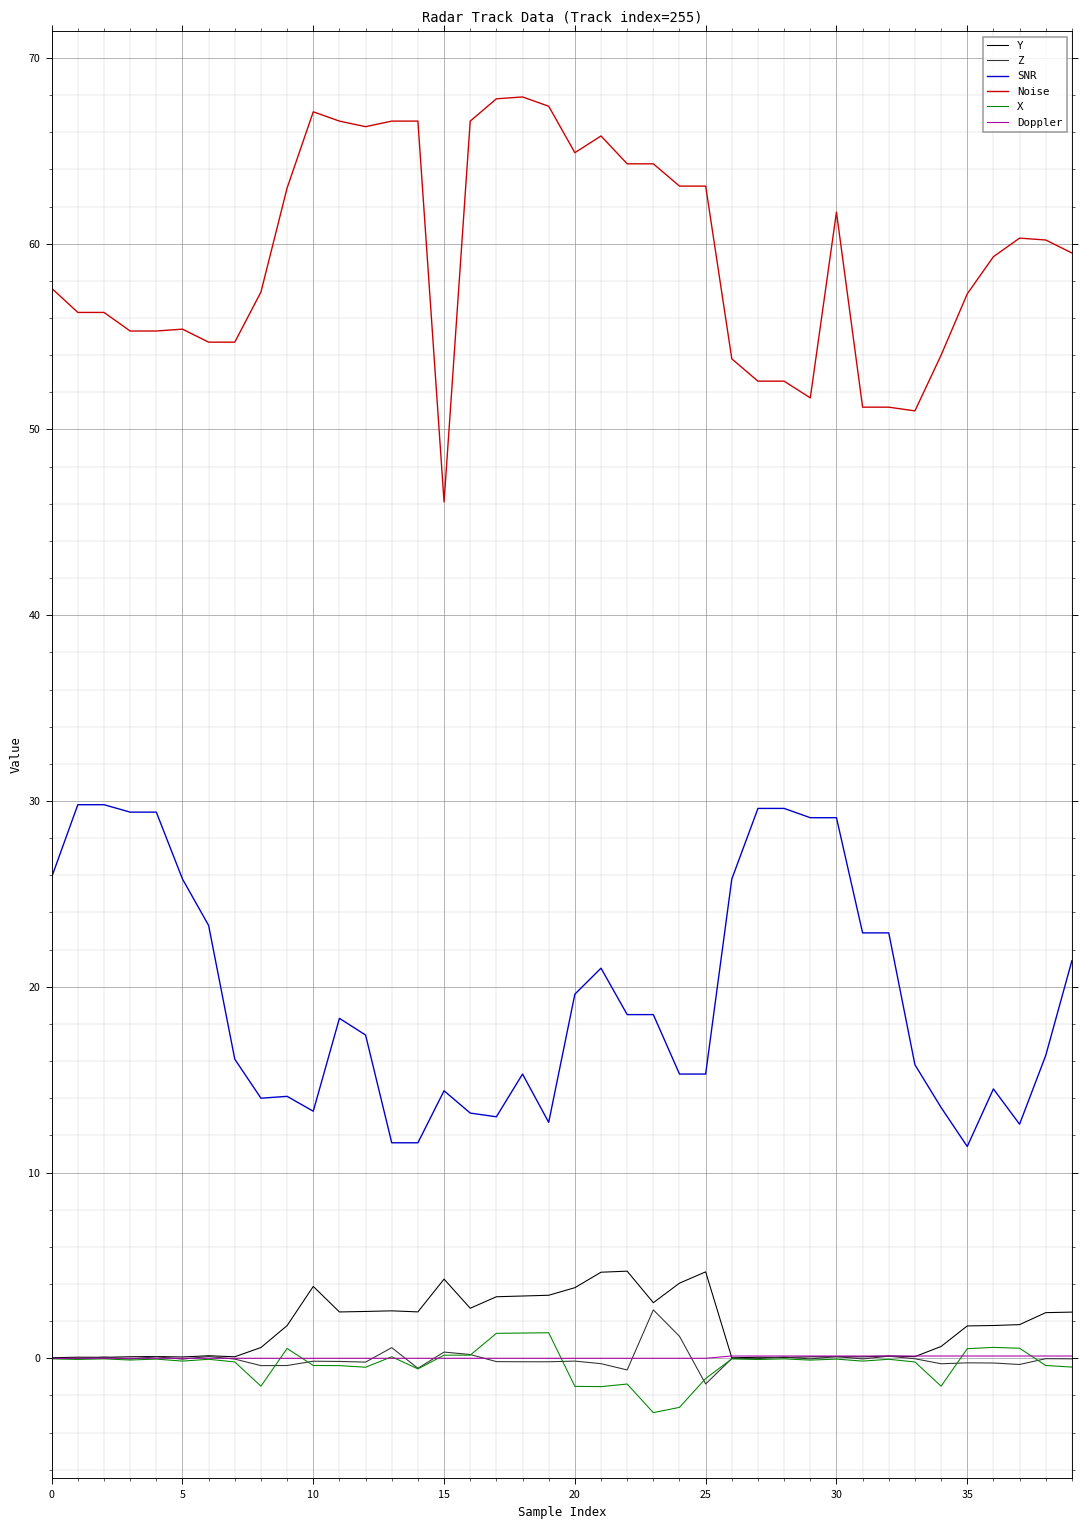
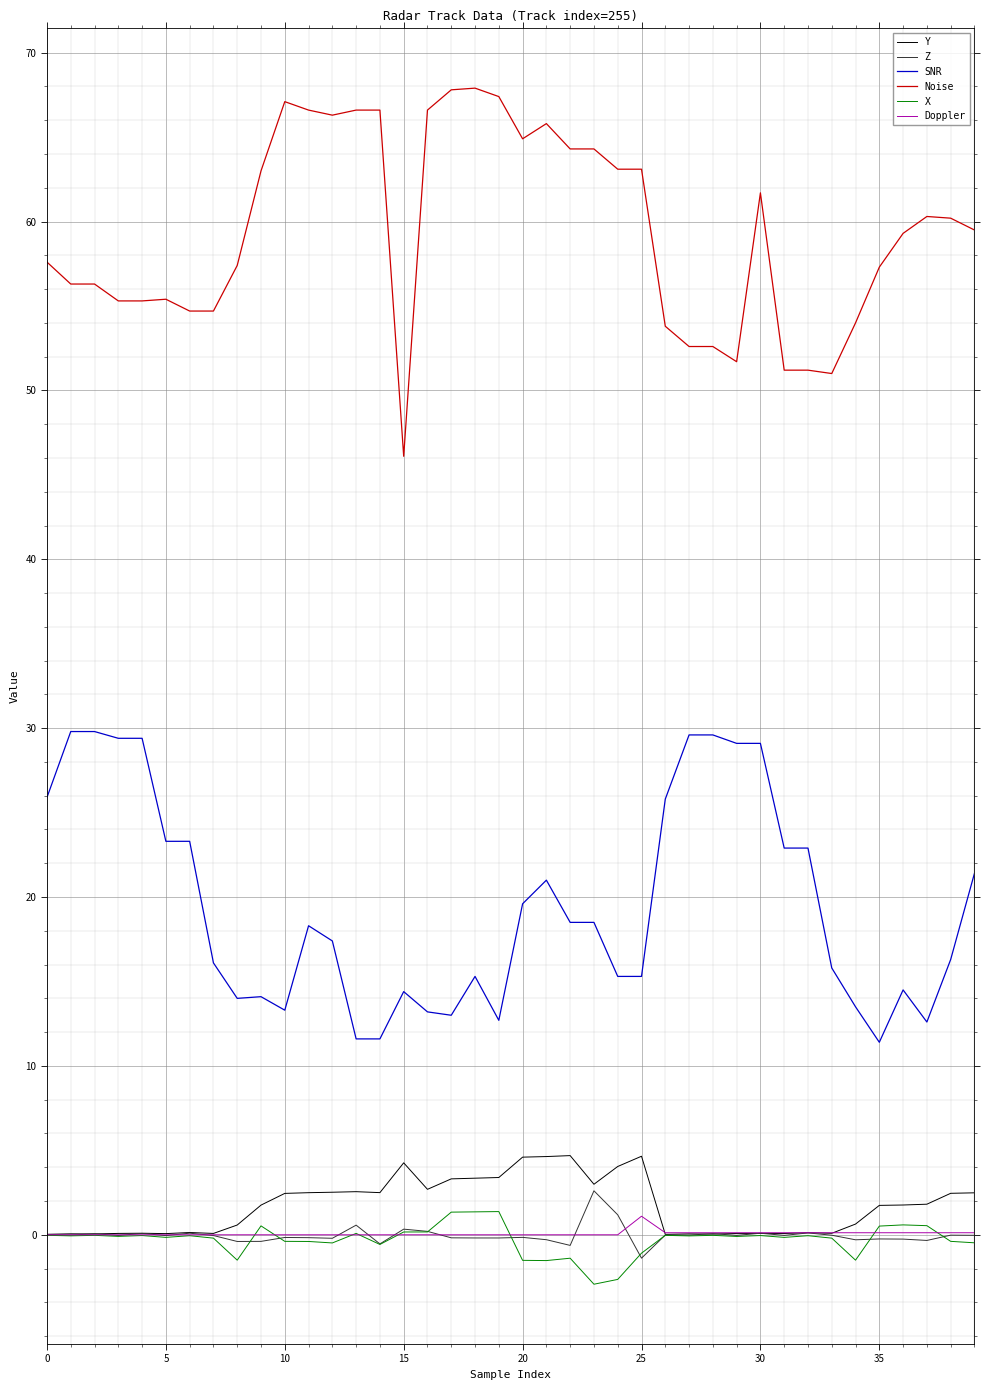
SNR, 5: 25.8 -> 23.3
Y, 10: 3.9 -> 2.5
Y, 20: 3.8 -> 4.6
Doppler, 25: 0.0 -> 1.1
